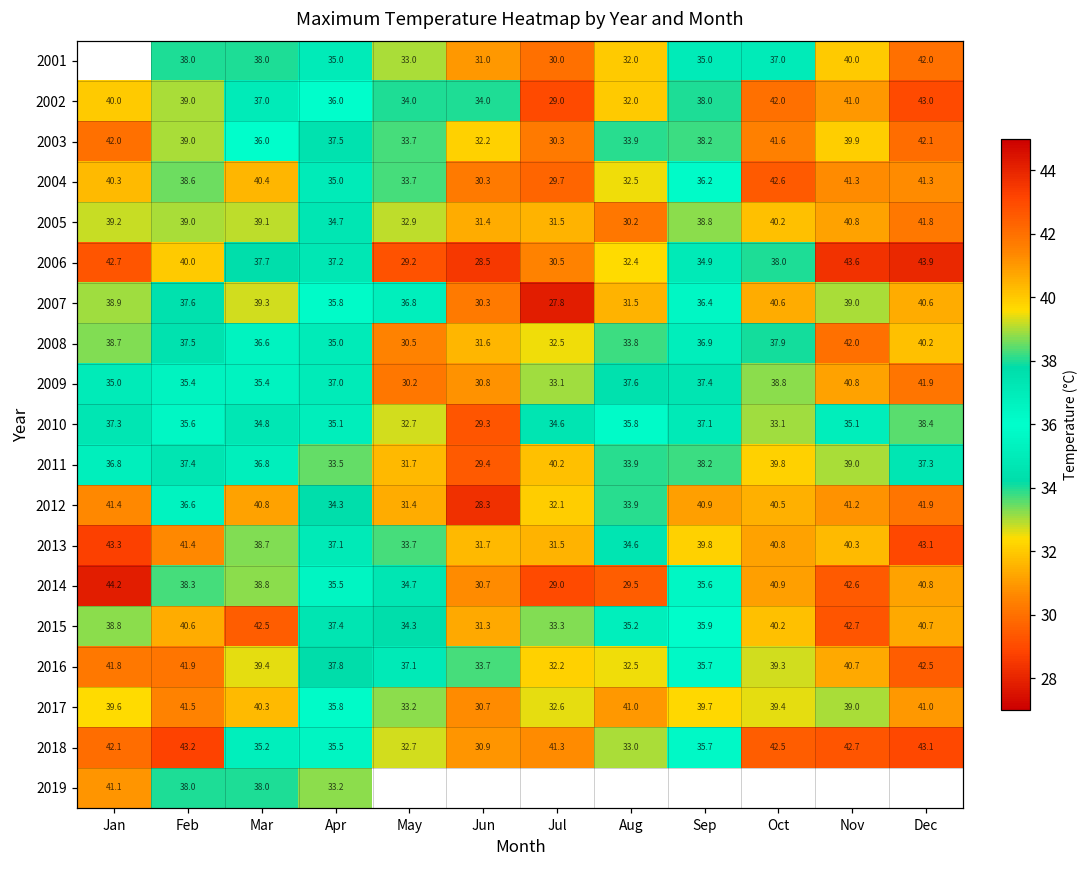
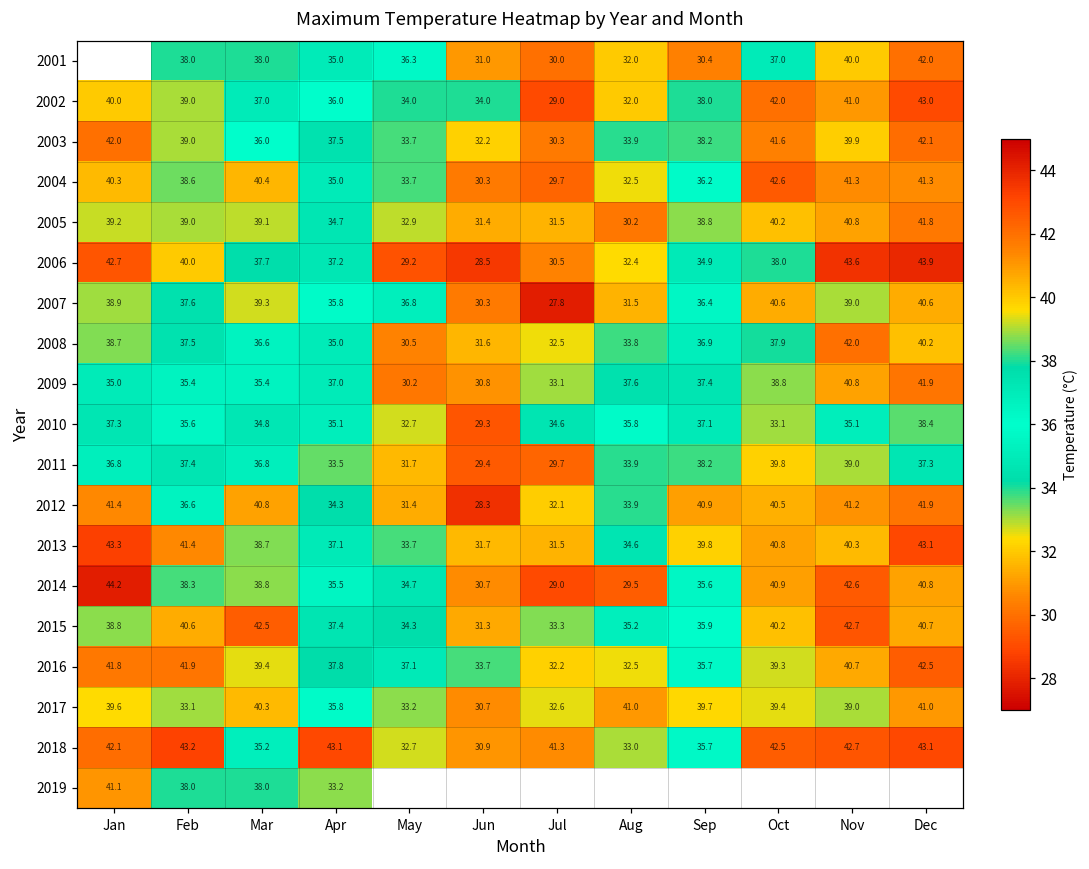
2001, May: 33.0 -> 36.3
2001, Sep: 35.0 -> 30.4
2011, Jul: 40.2 -> 29.7
2017, Feb: 41.5 -> 33.1
2018, Apr: 35.5 -> 43.1
